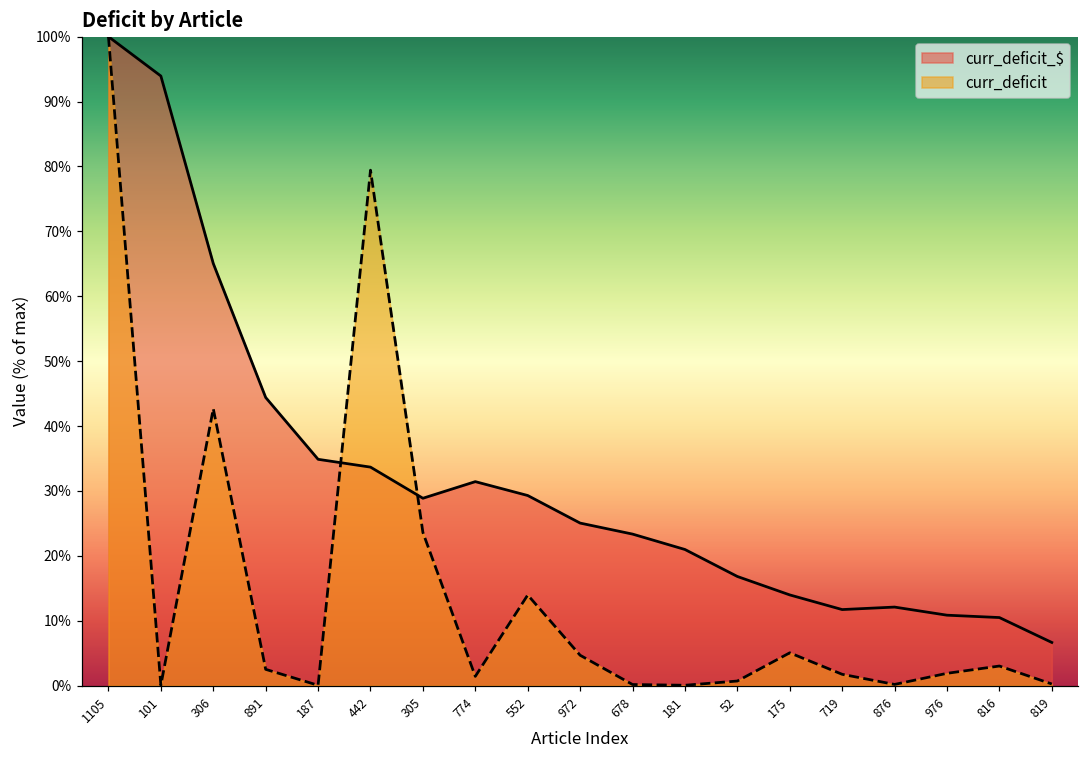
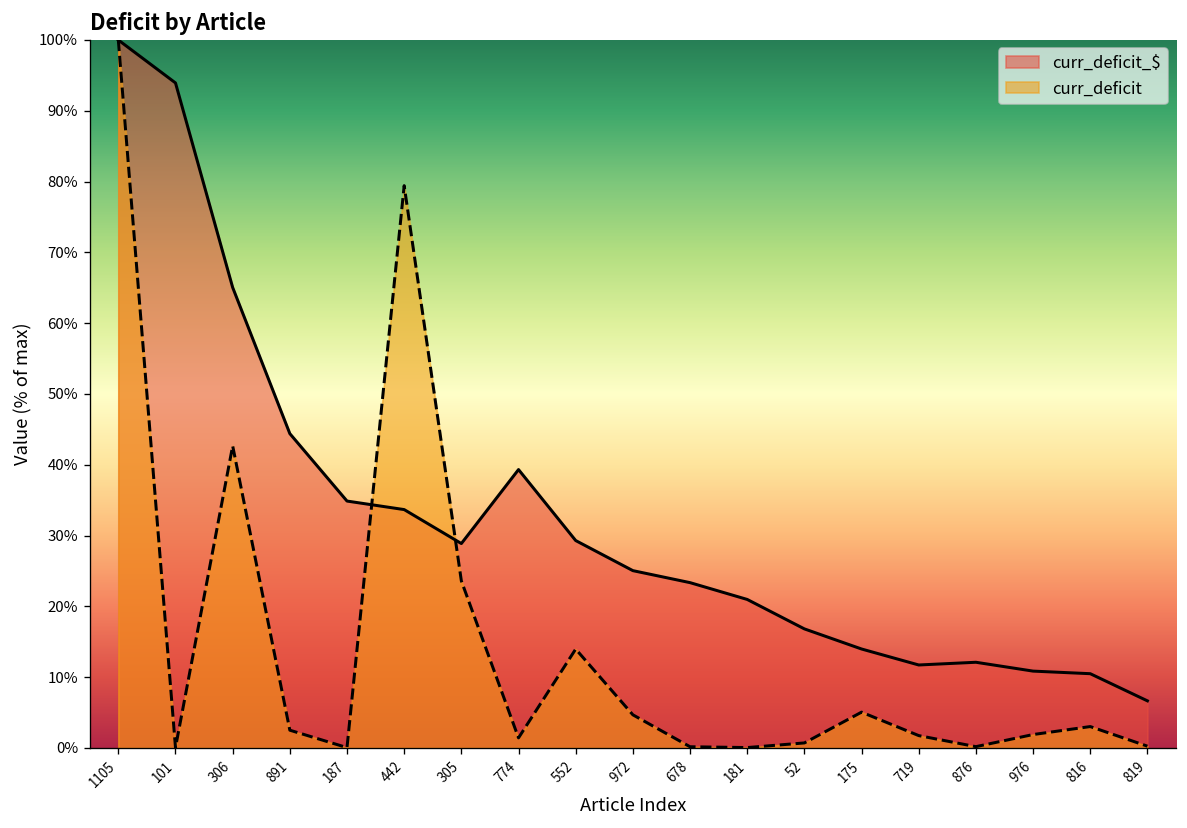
curr_deficit_$, 774: 31% -> 39%
